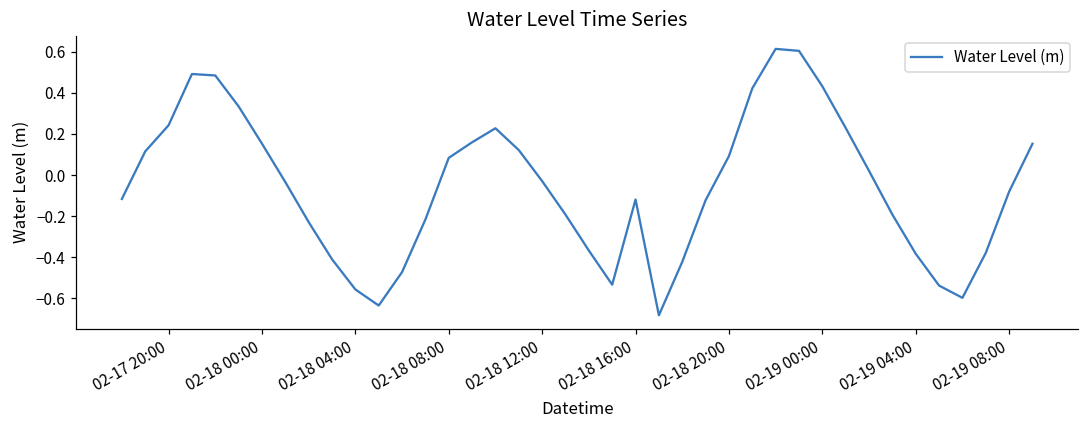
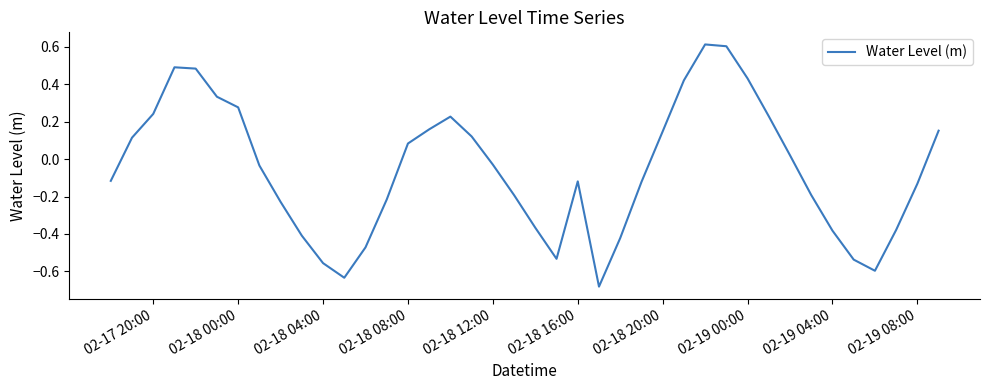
02-18 00:00: 0.15 -> 0.28
02-18 20:00: 0.09 -> 0.15
02-19 08:00: -0.08 -> -0.13
